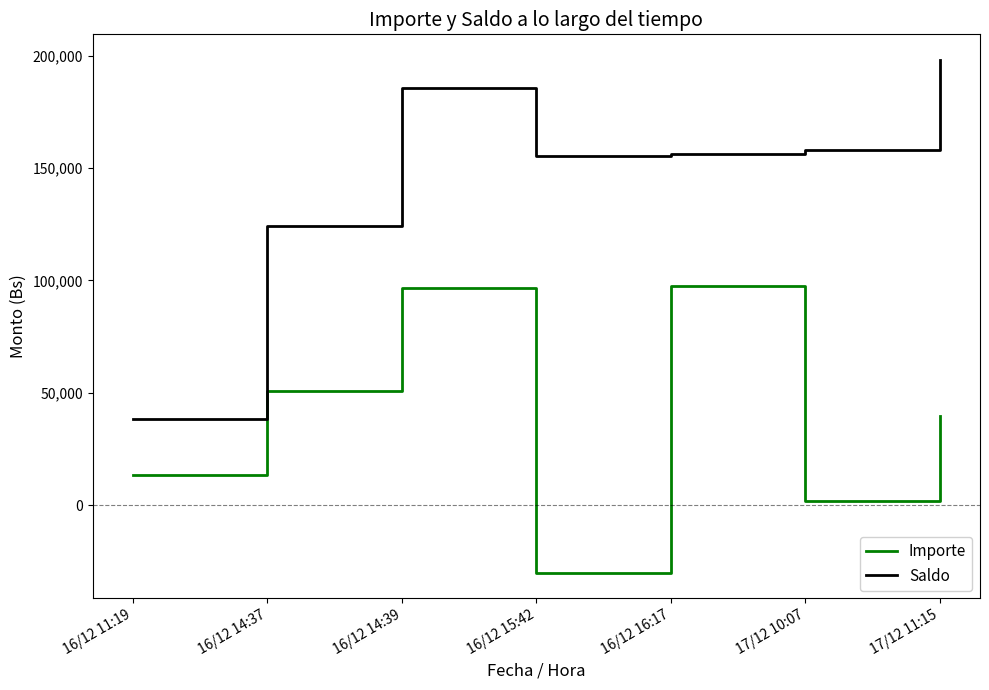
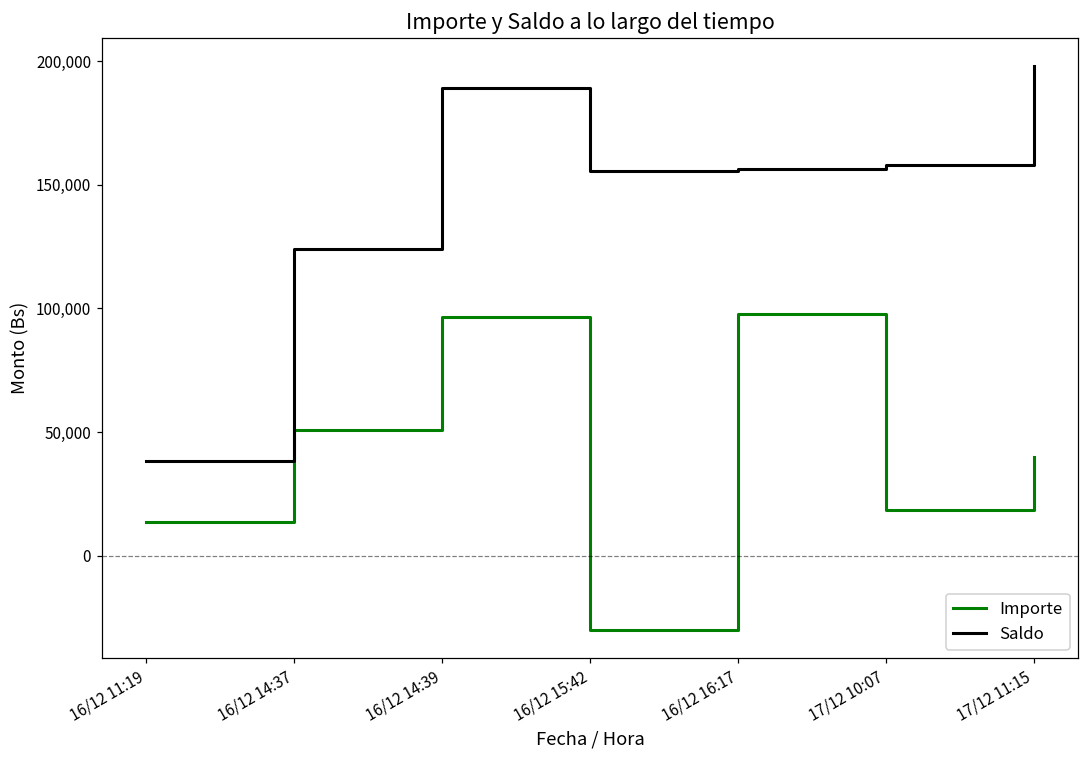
Saldo, 16/12 14:39: 186,000 -> 189,000
Importe, 17/12 10:07: 2,000 -> 19,000
